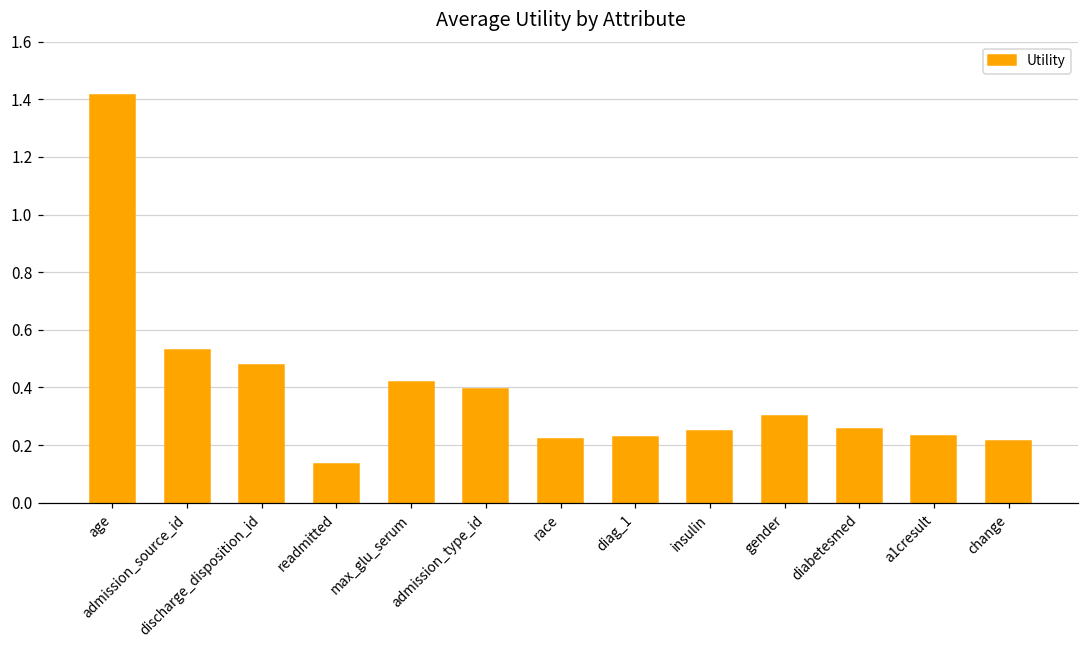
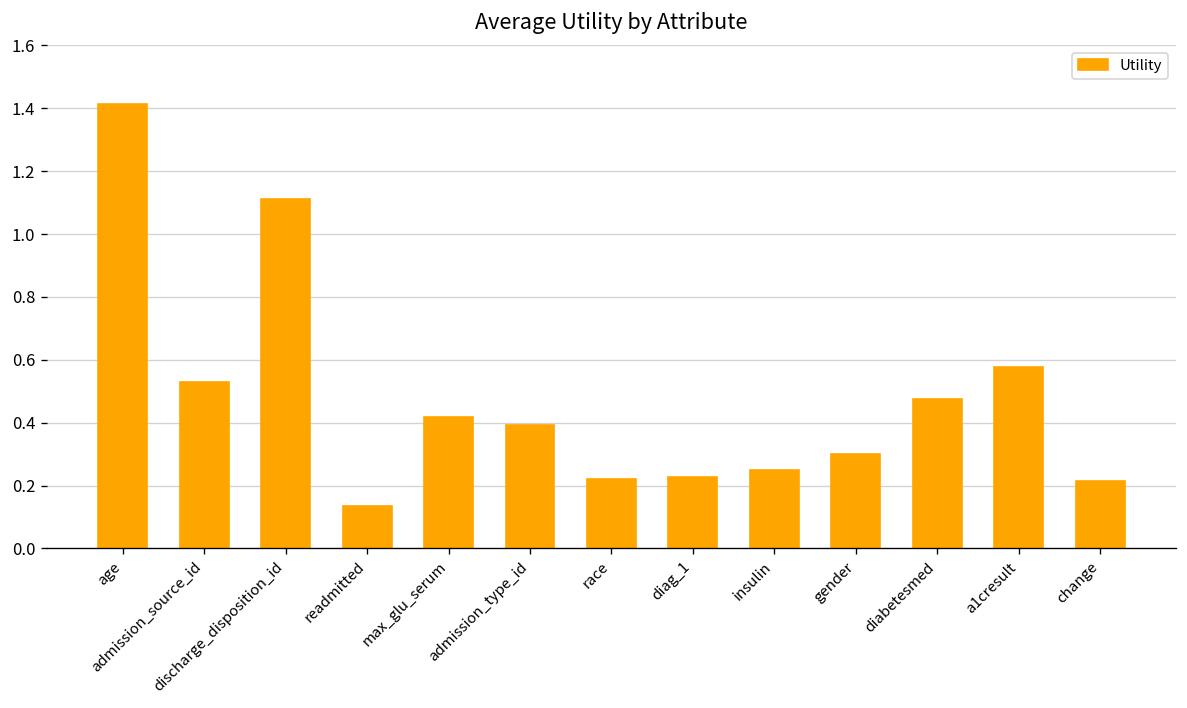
discharge_disposition_id: 0.48 -> 1.11
diabetesmed: 0.26 -> 0.47
a1cresult: 0.23 -> 0.58
